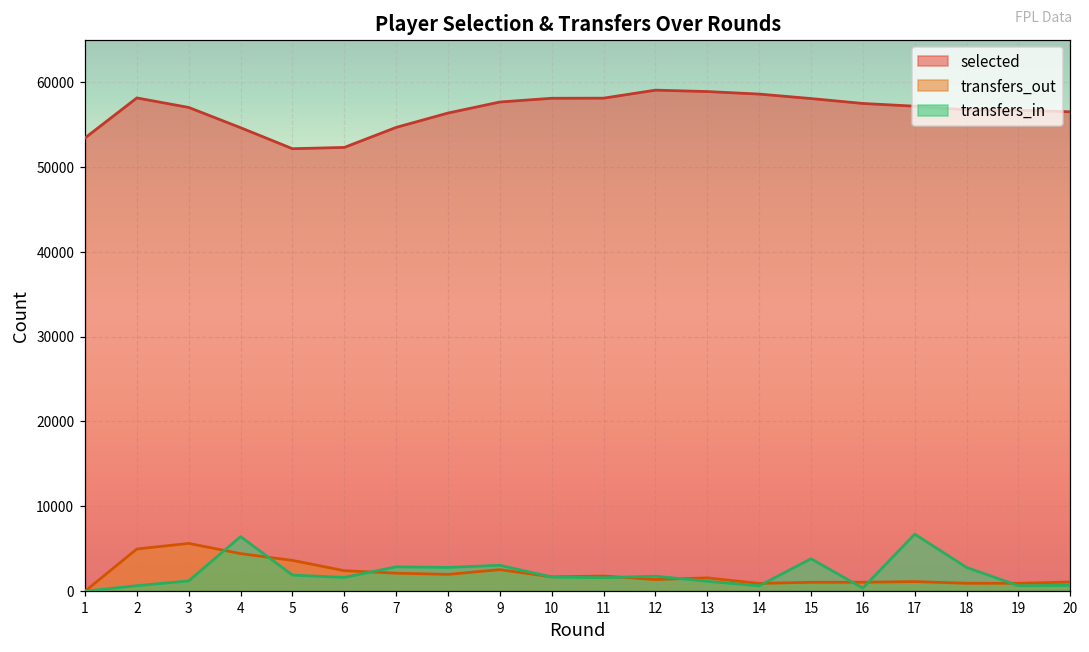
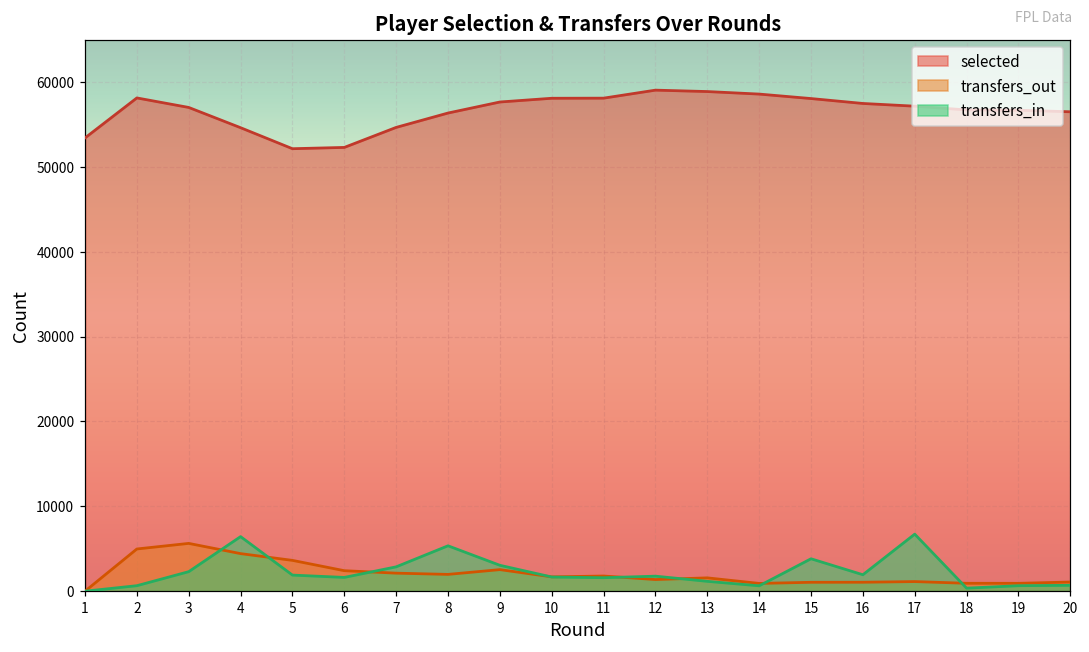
transfers_in, 3: 1000 -> 2000
transfers_in, 8: 3000 -> 5000
transfers_in, 16: 0 -> 2000
transfers_in, 18: 3000 -> 0
